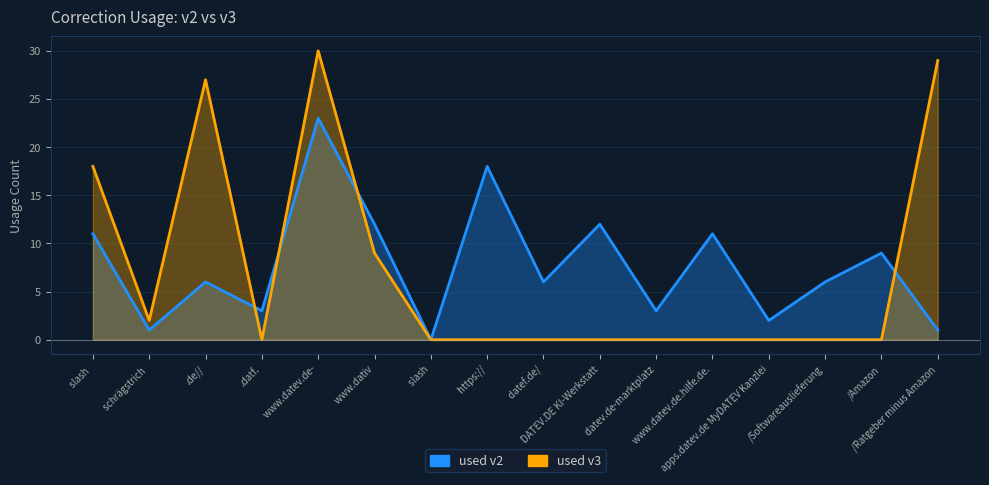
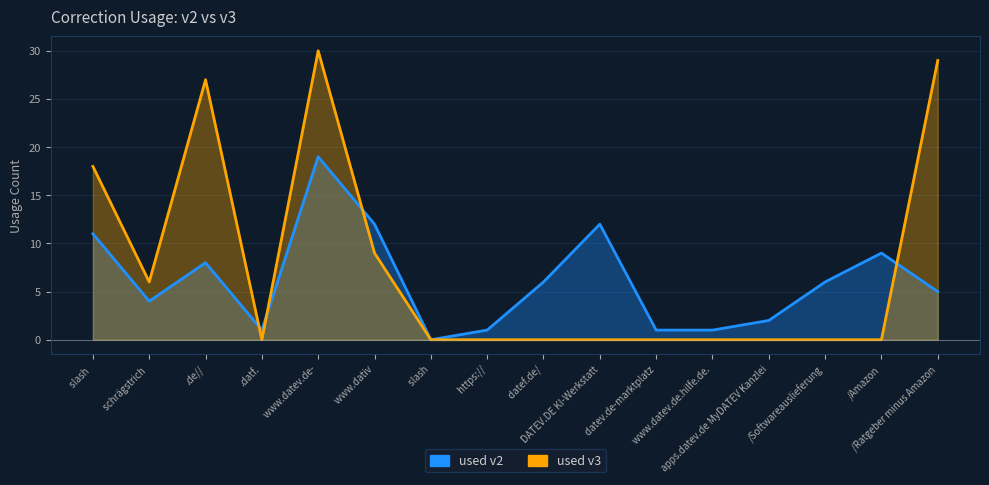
used v2, schrägstrich: 1 -> 4
used v3, schrägstrich: 2 -> 6
used v2, .de//: 6 -> 8
used v2, .datf.: 3 -> 1
used v2, www.datev.de-: 23 -> 19
used v2, https://: 18 -> 1
used v2, datev.de-marktplatz: 3 -> 1
used v2, www.datev.de.hilfe.de.: 11 -> 1
used v2, /Ratgeber minus Amazon: 1 -> 5
